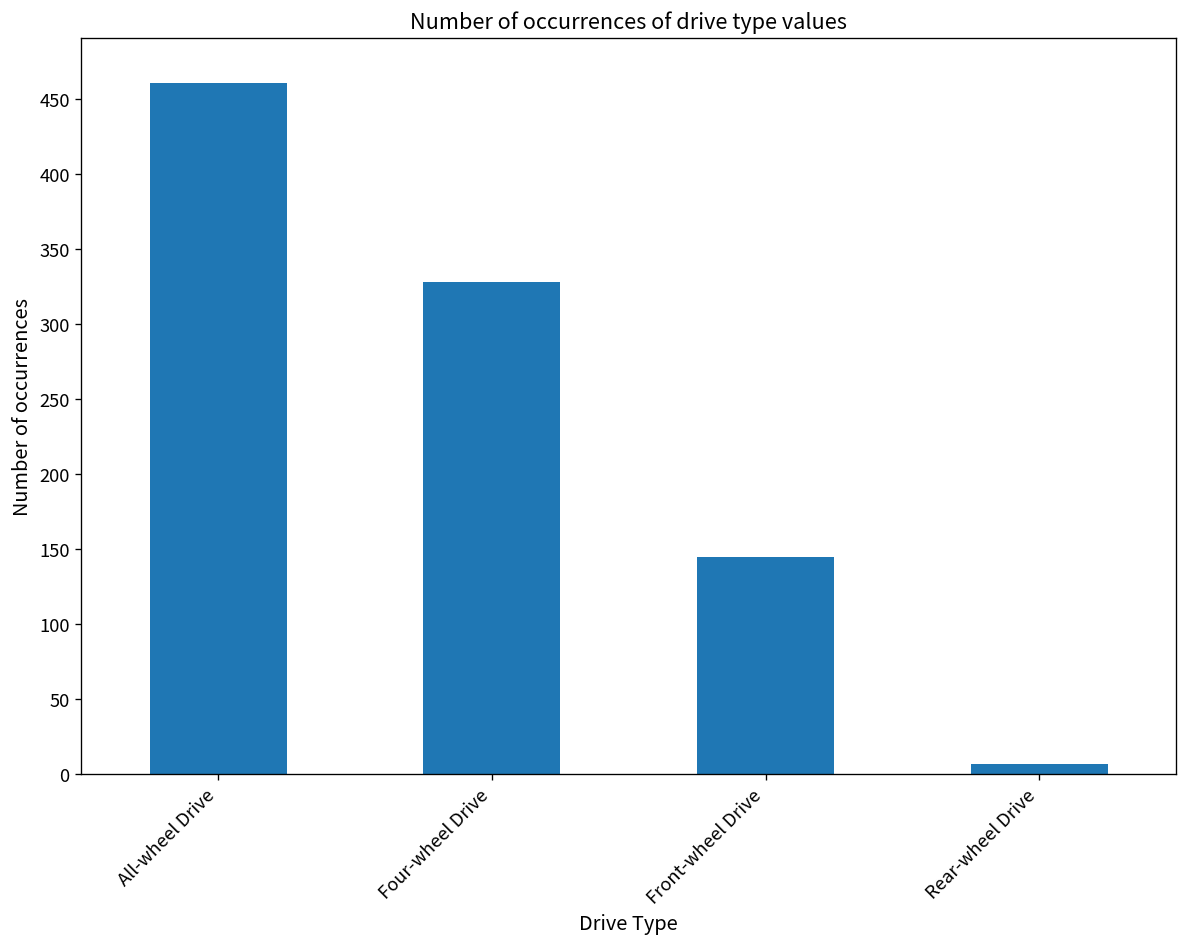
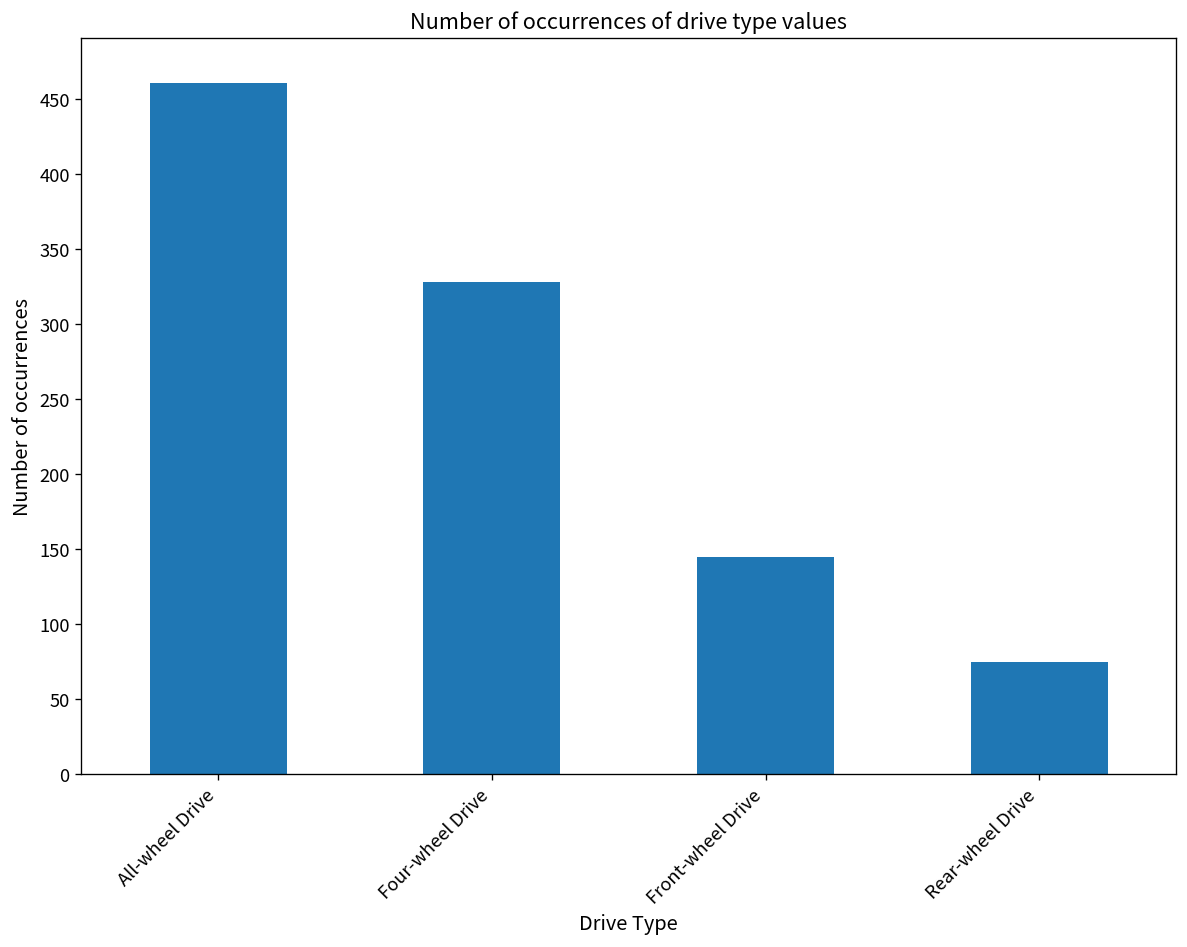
Rear-wheel Drive: 7 -> 75
